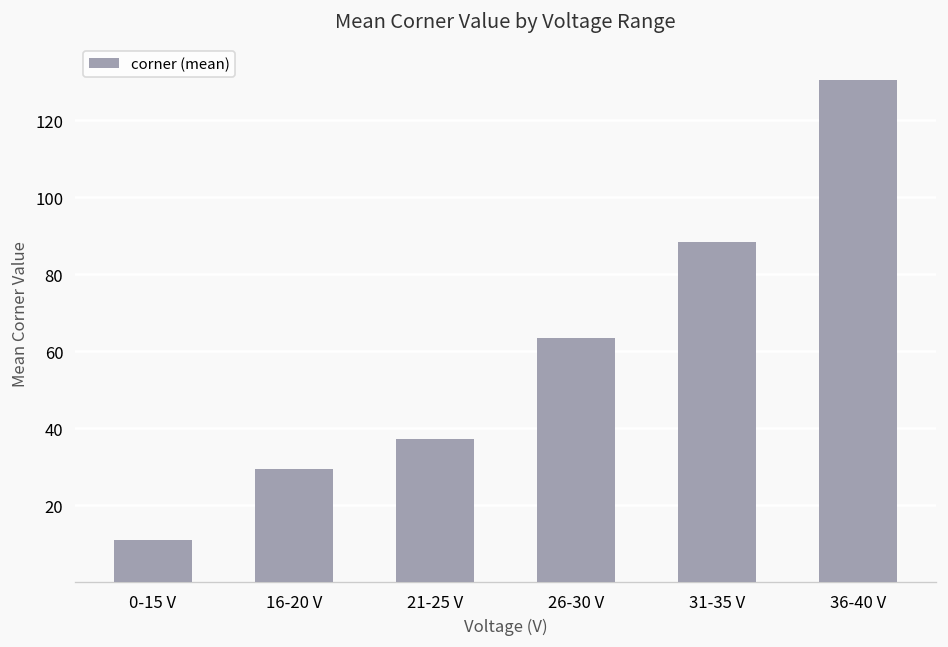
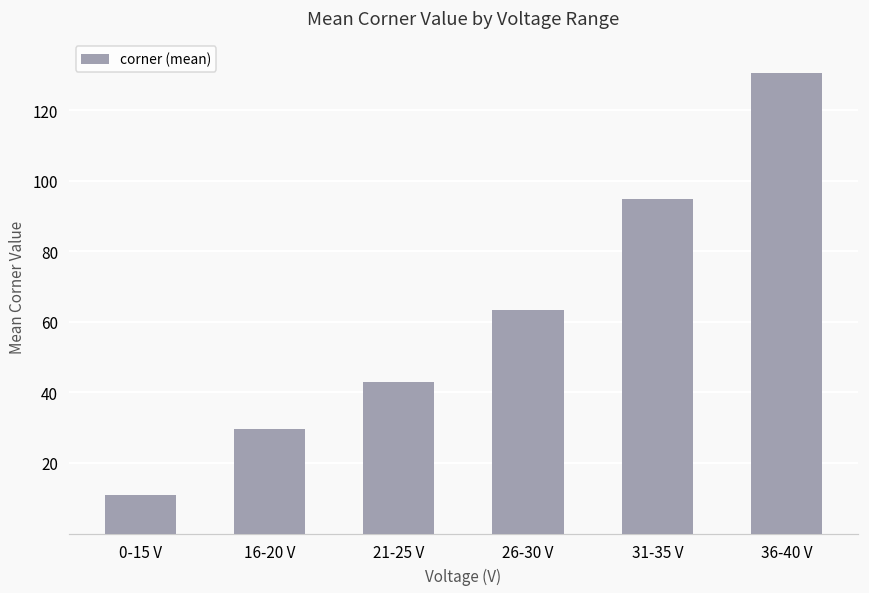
21-25 V: 37 -> 43
31-35 V: 89 -> 95
